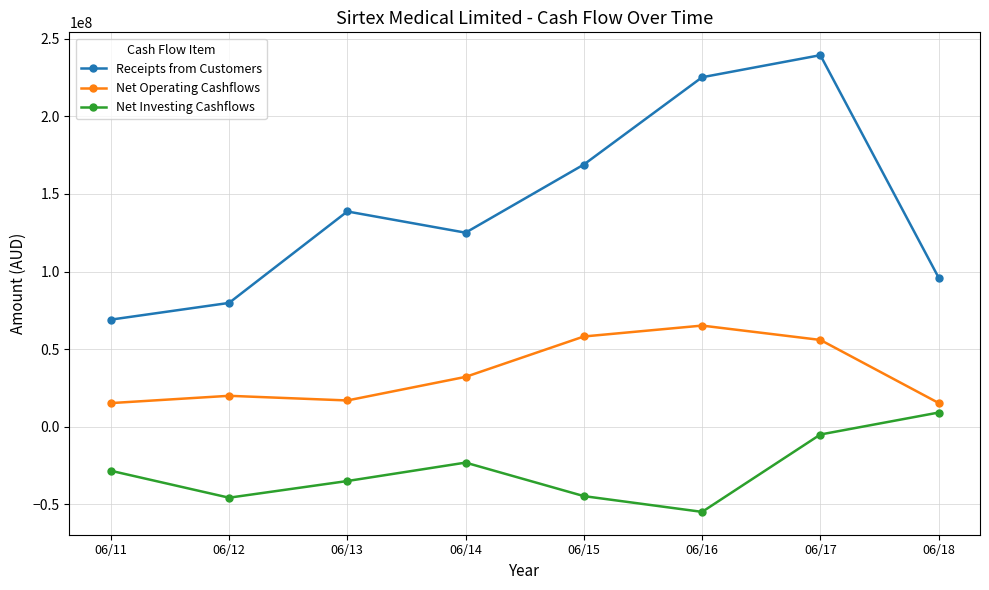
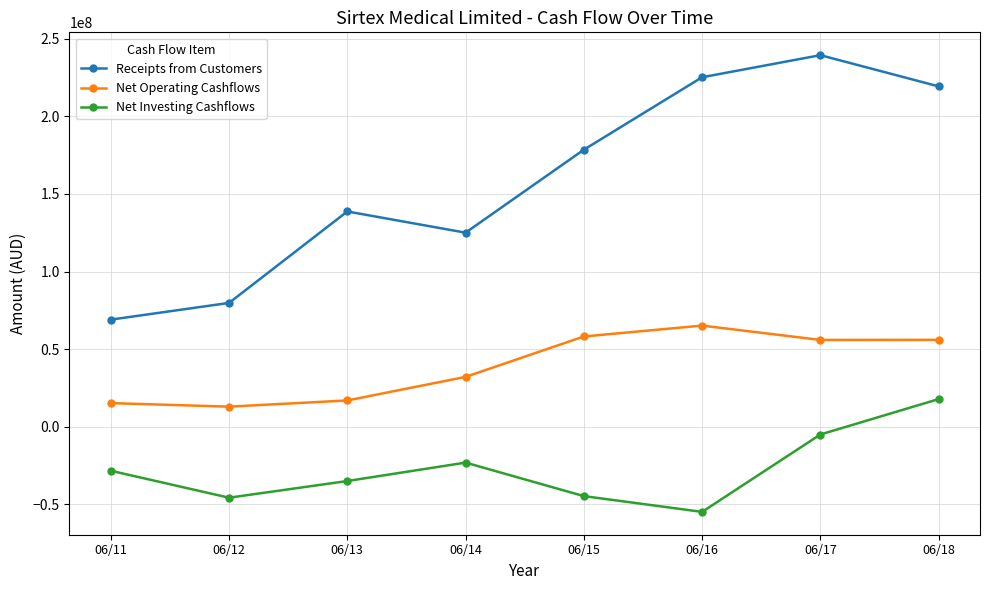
Net Operating Cashflows, 06/12: 20000000 -> 13000000
Receipts from Customers, 06/15: 169000000 -> 178000000
Receipts from Customers, 06/18: 96000000 -> 219000000
Net Operating Cashflows, 06/18: 15000000 -> 56000000
Net Investing Cashflows, 06/18: 9000000 -> 18000000
